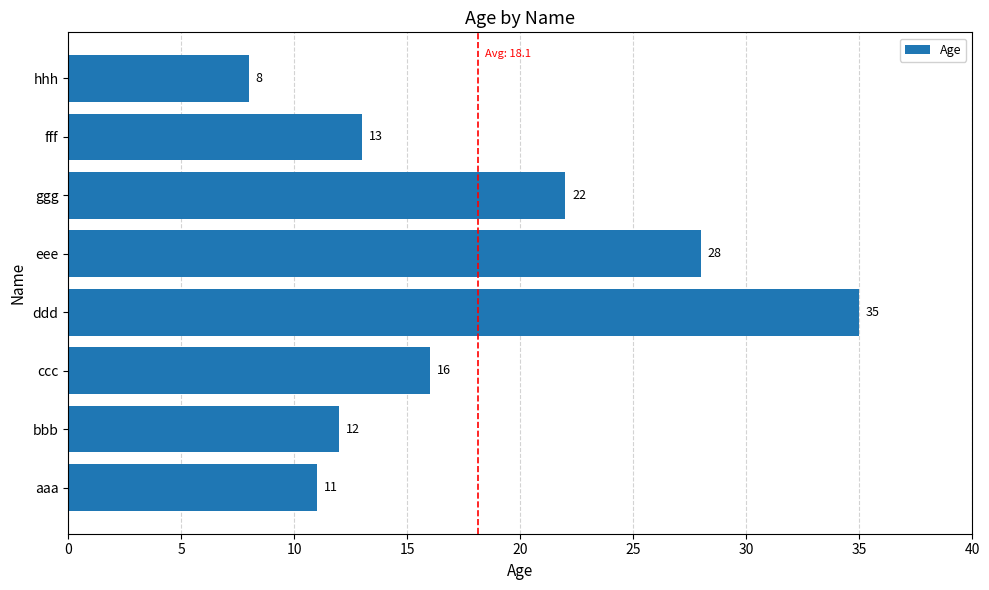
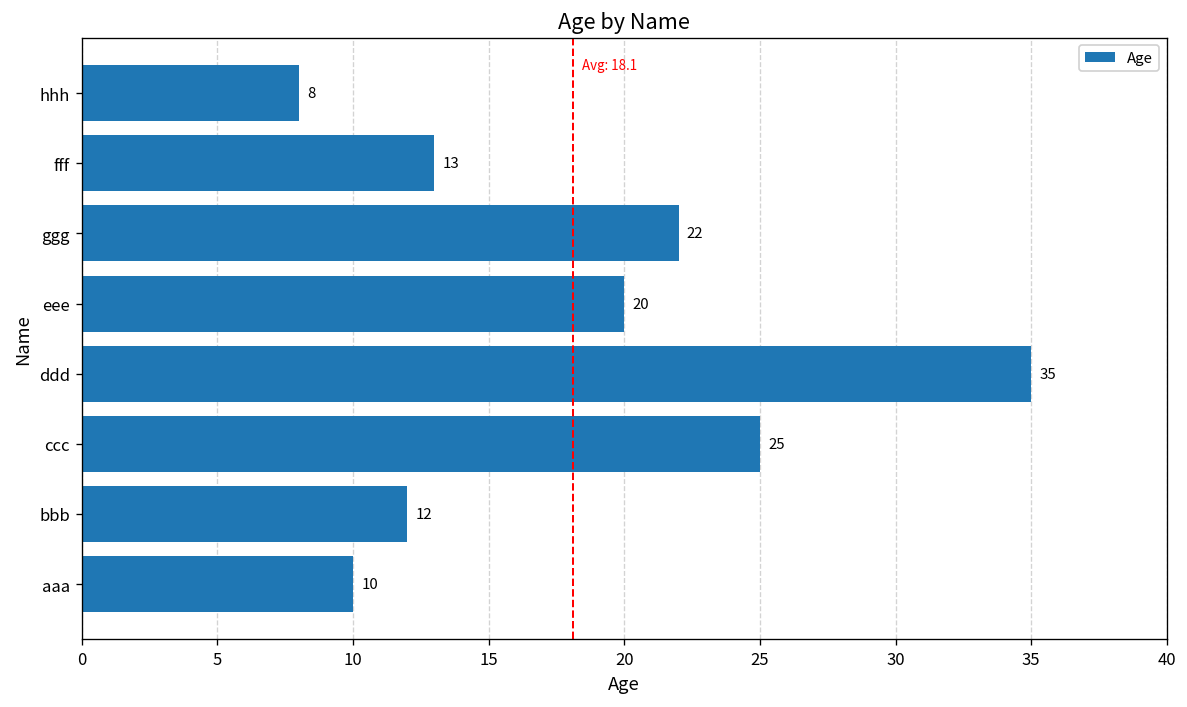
eee: 28 -> 20
ccc: 16 -> 25
aaa: 11 -> 10
